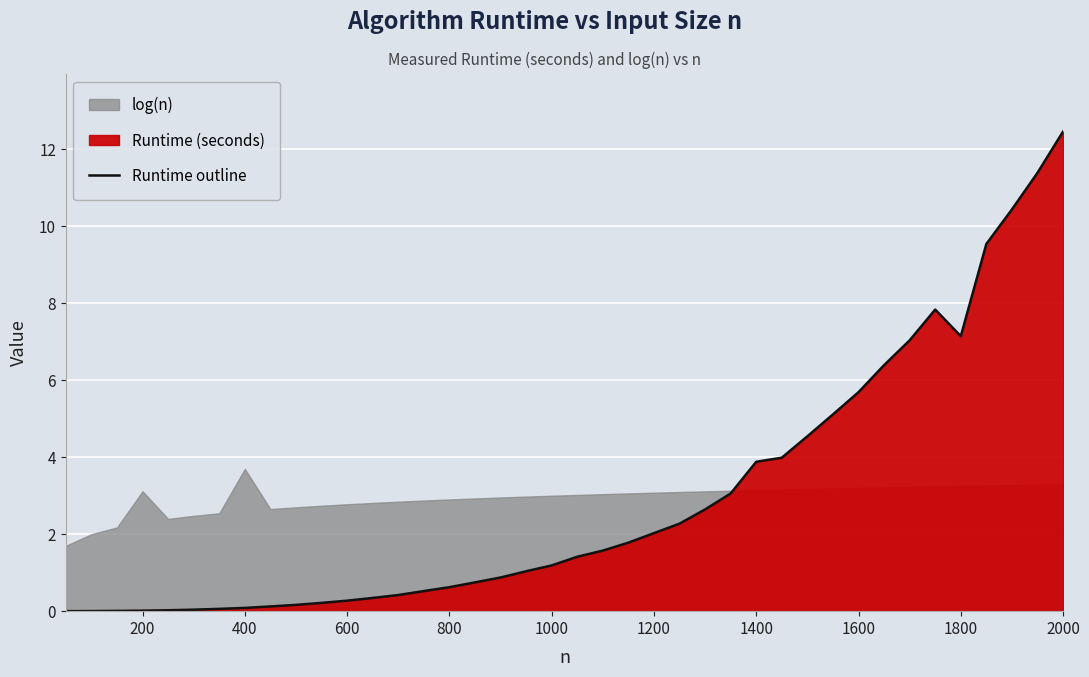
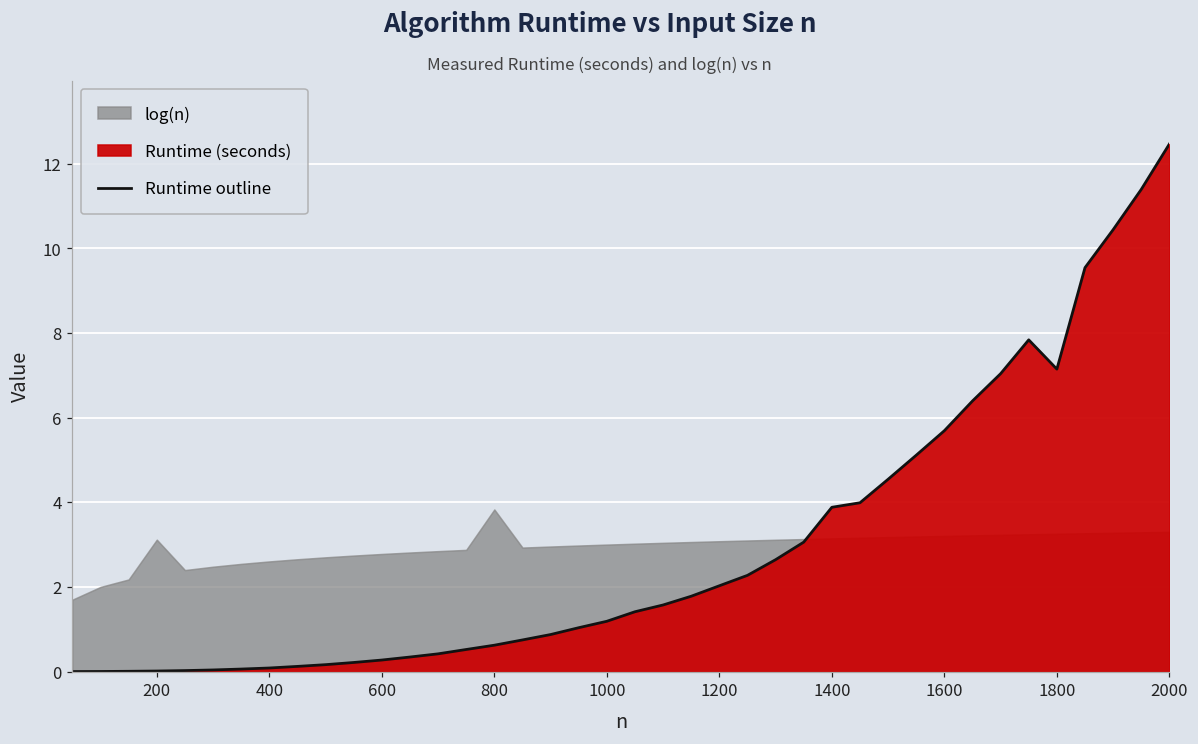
log(n), 400: 3.7 -> 2.6
log(n), 800: 2.9 -> 3.8
